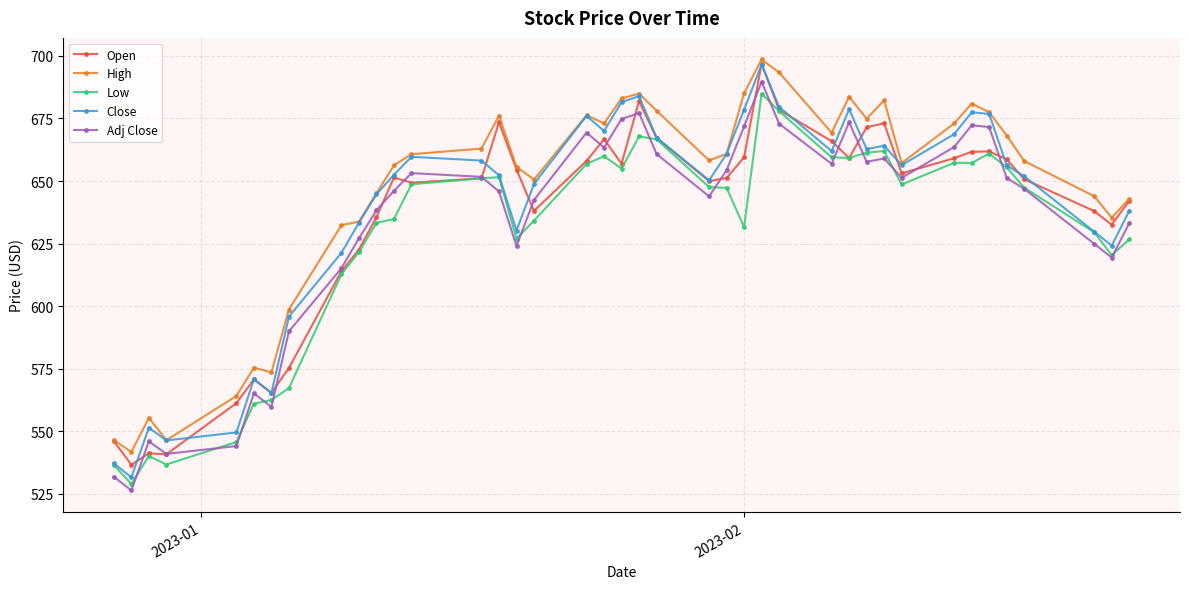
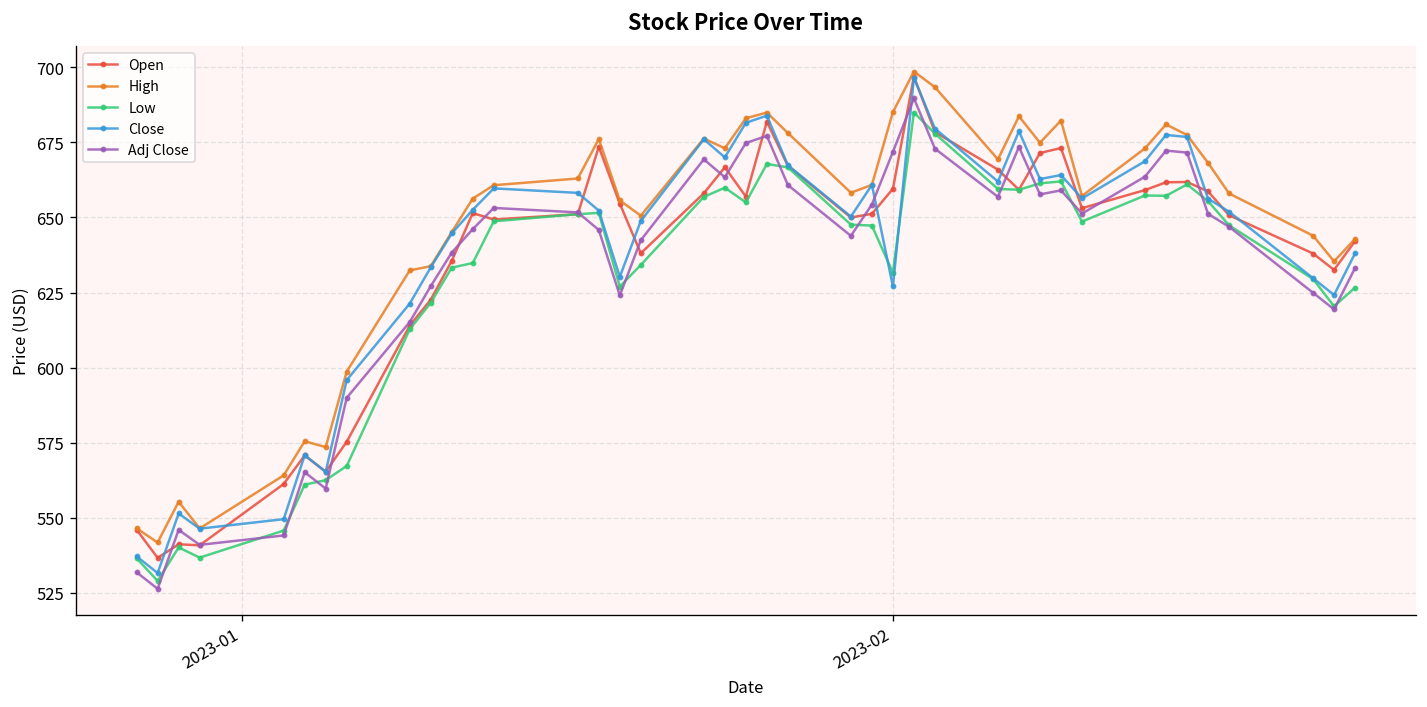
Close, 2023-02: 679 -> 627
